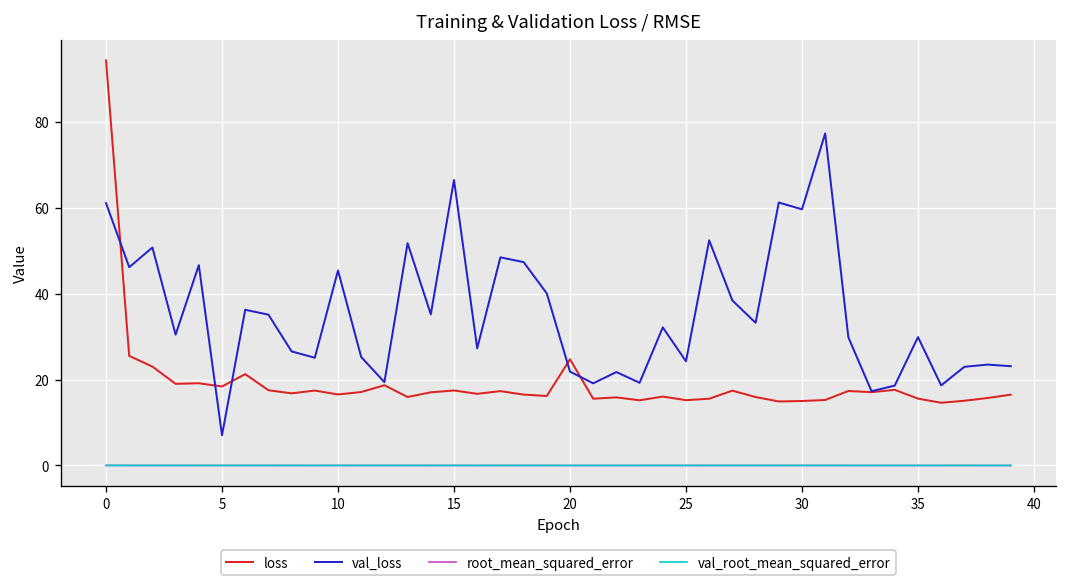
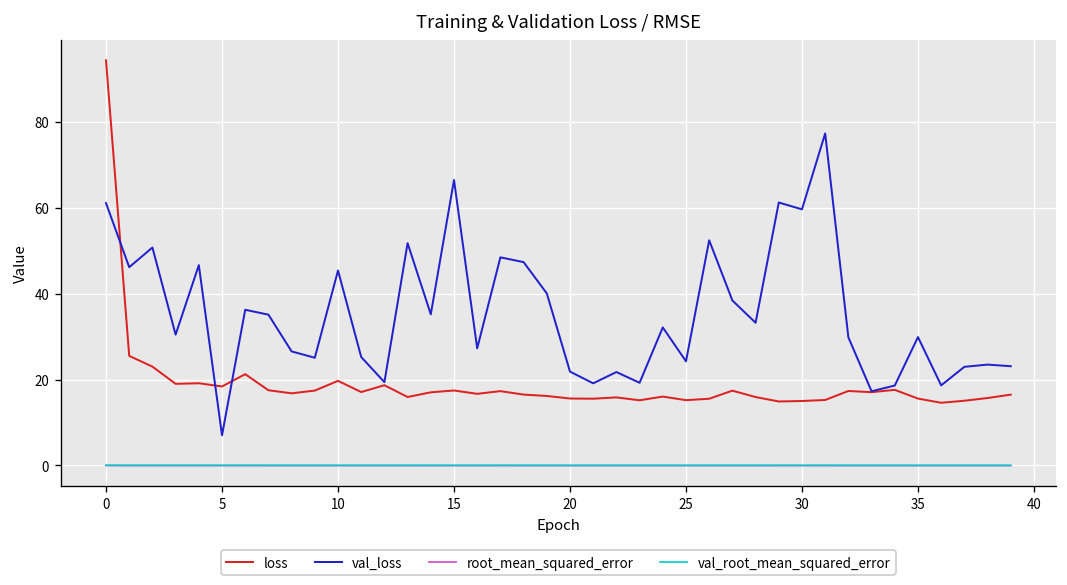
loss, 10: 17 -> 20
loss, 20: 25 -> 16
